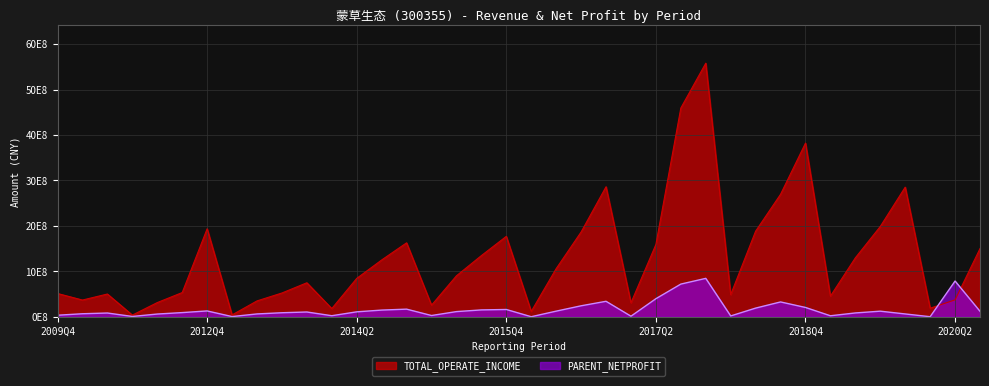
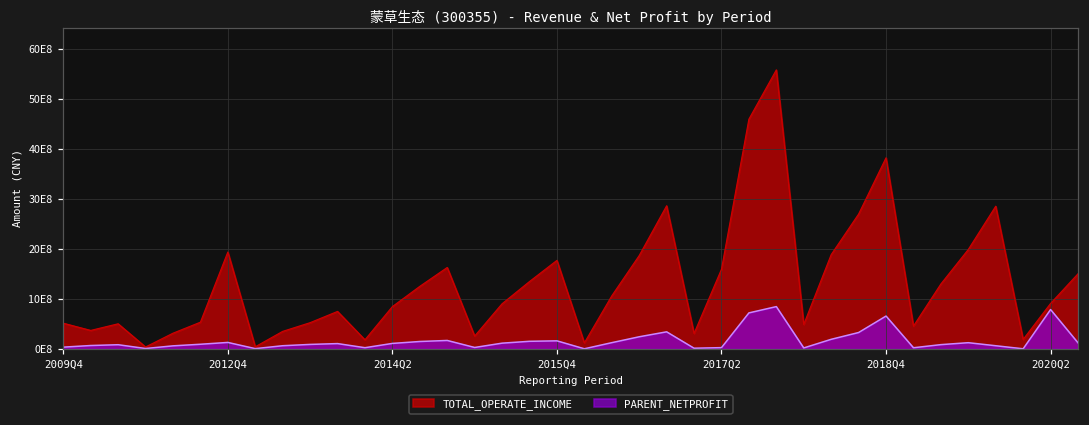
PARENT_NETPROFIT, 2017Q2: 400000000 -> 0
PARENT_NETPROFIT, 2018Q4: 200000000 -> 700000000
TOTAL_OPERATE_INCOME, 2020Q2: 400000000 -> 900000000
